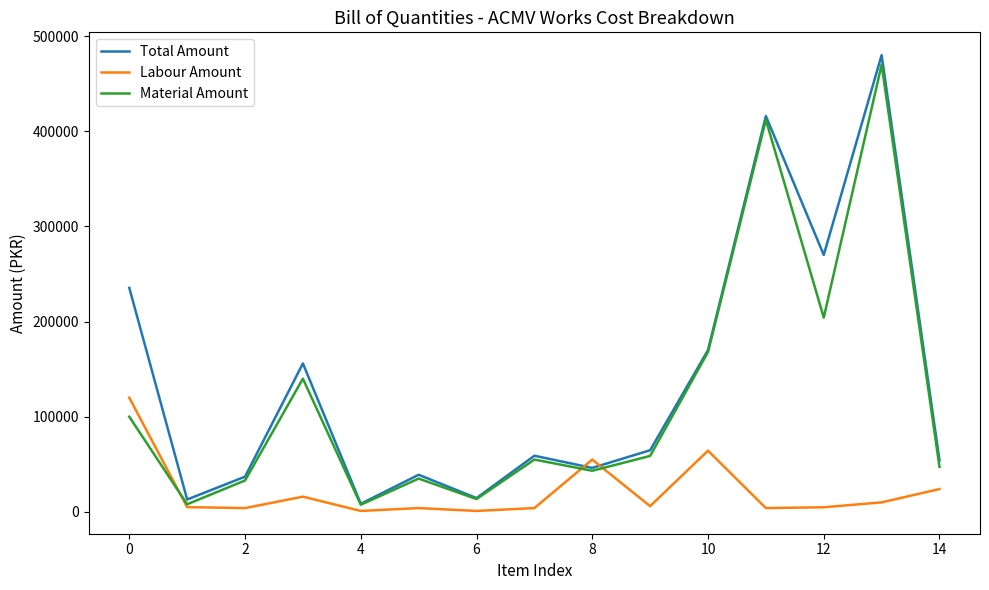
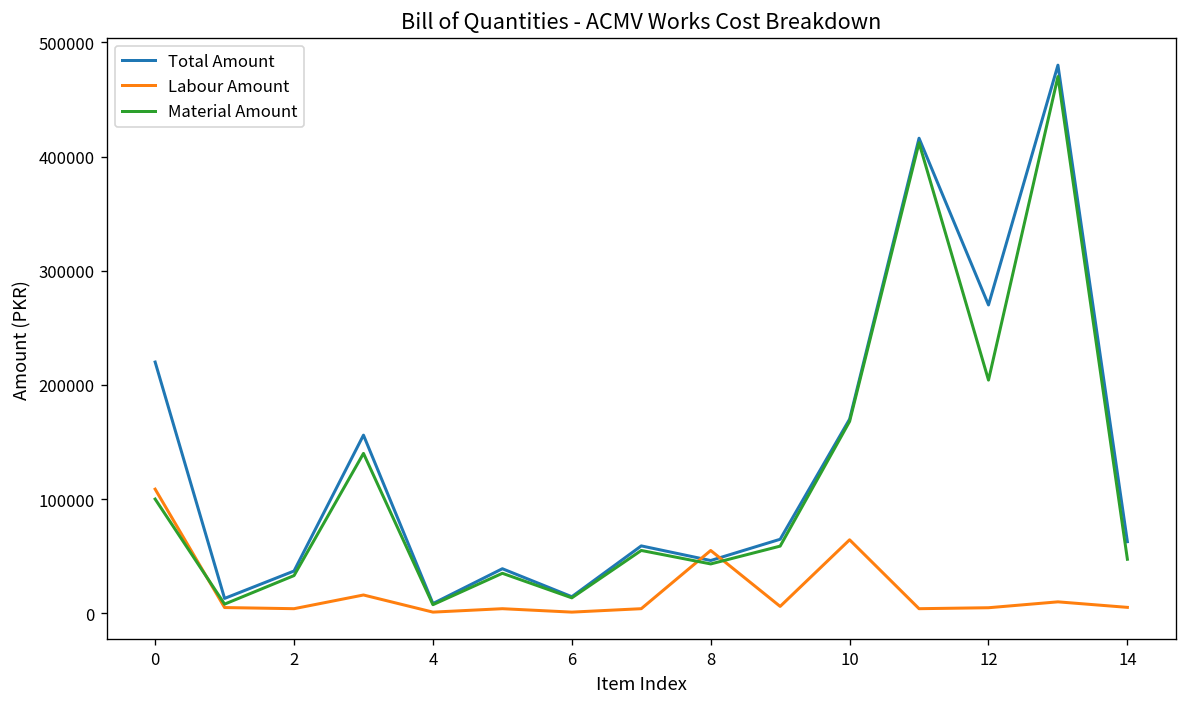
Total Amount, 0: 240000 -> 220000
Labour Amount, 0: 120000 -> 110000
Total Amount, 14: 50000 -> 60000
Labour Amount, 14: 20000 -> 10000
